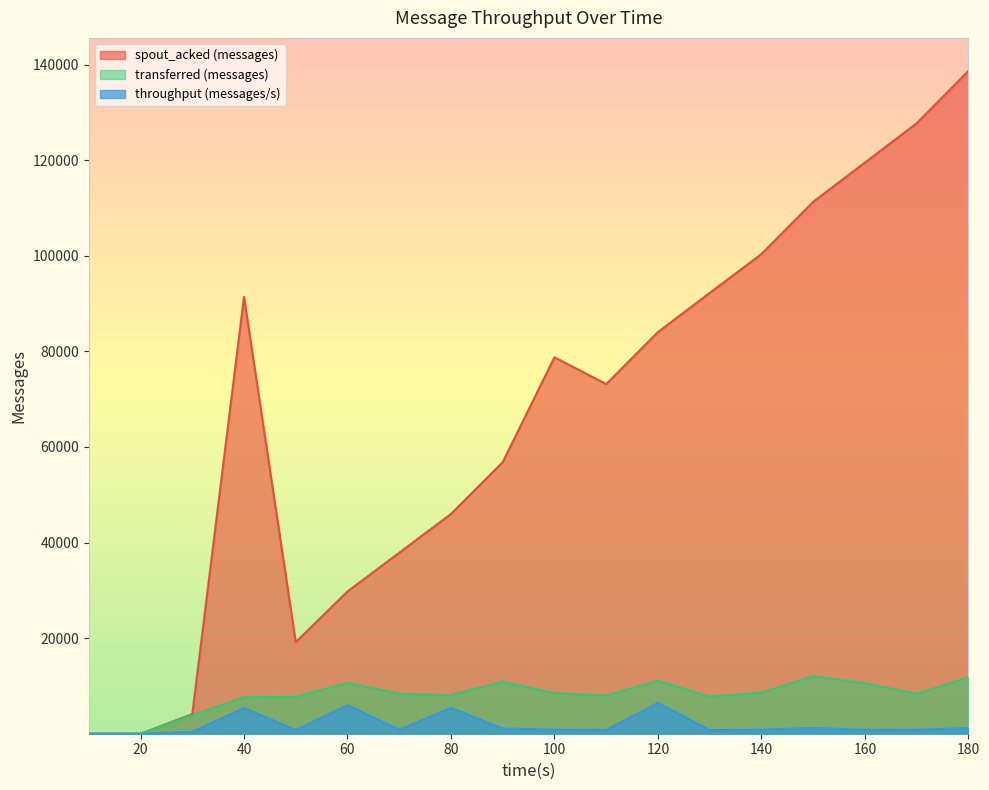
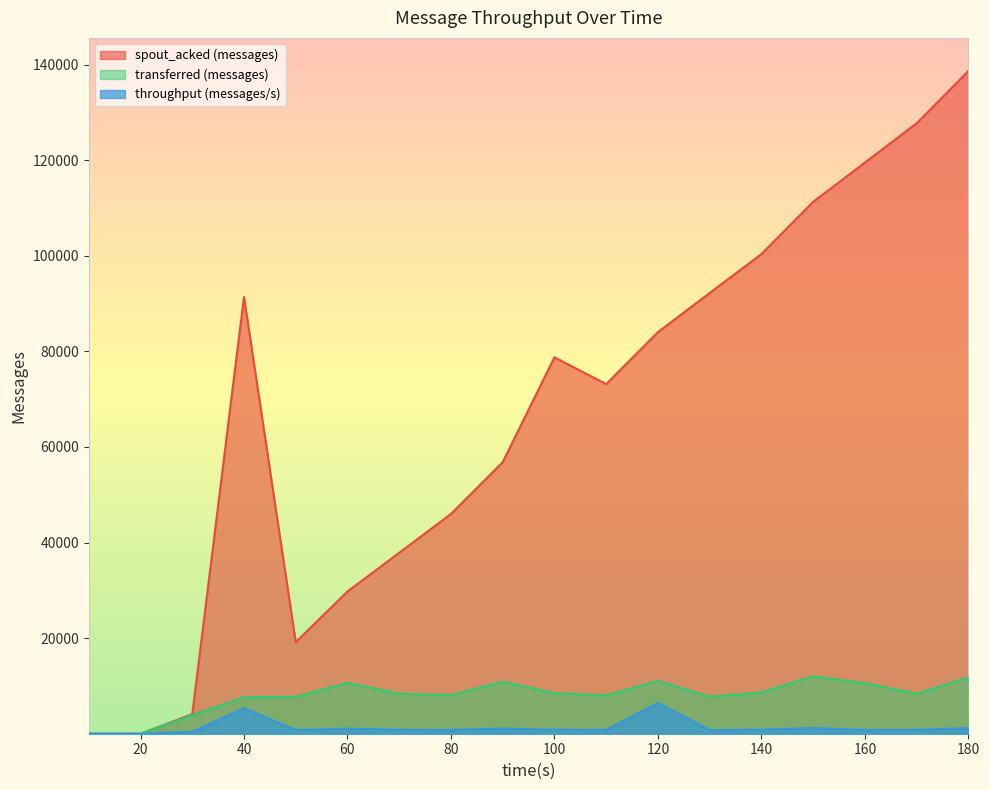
throughput (messages/s), 60: 6000 -> 1000
throughput (messages/s), 80: 5000 -> 1000
